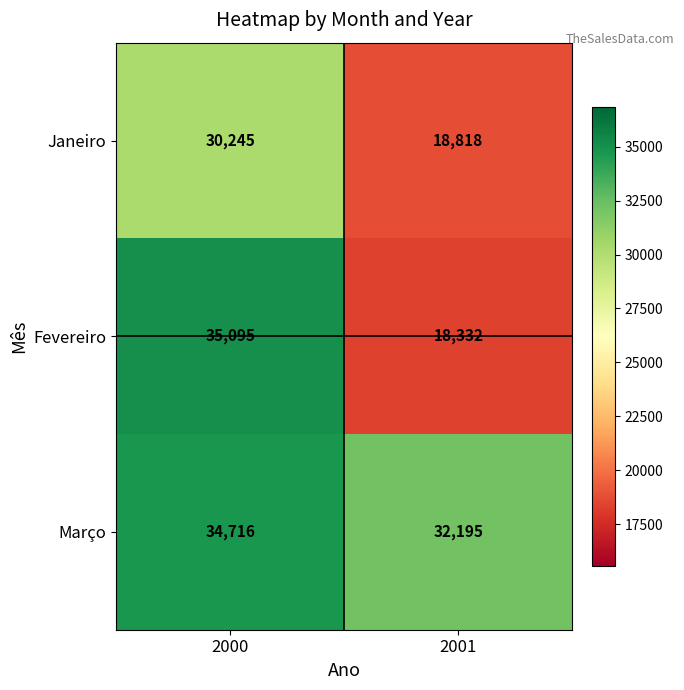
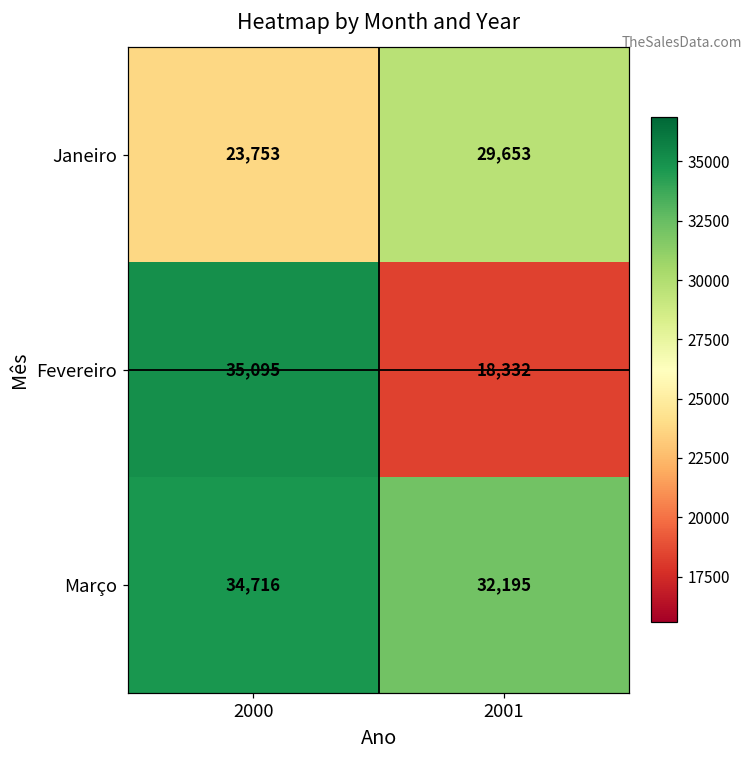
Janeiro, 2000: 30,245 -> 23,753
Janeiro, 2001: 18,818 -> 29,653
